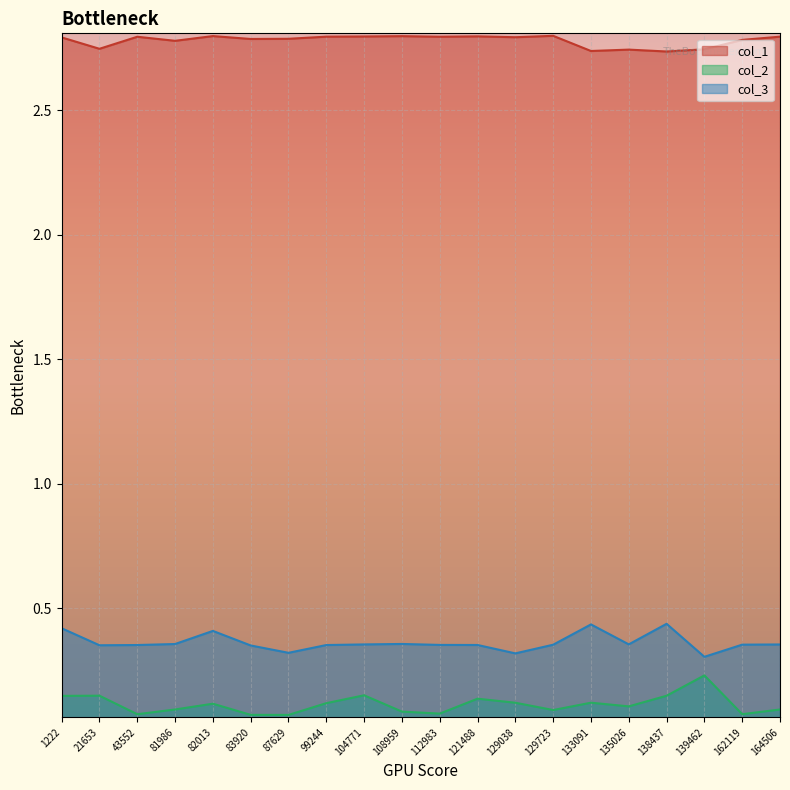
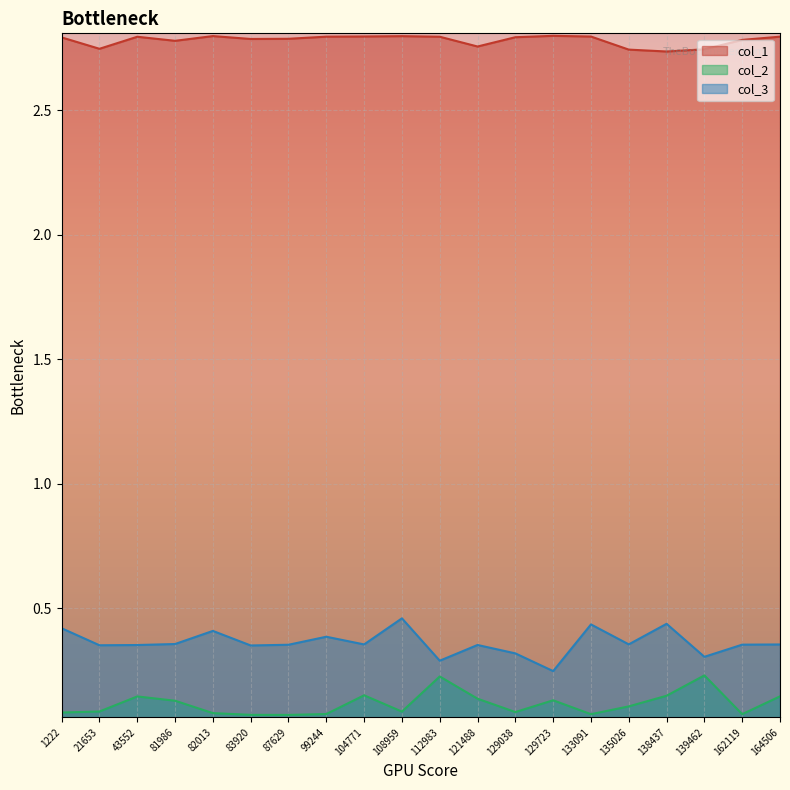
col_2, 1222: 0.15 -> 0.08
col_2, 21653: 0.15 -> 0.09
col_2, 43552: 0.08 -> 0.15
col_2, 81986: 0.09 -> 0.13
col_2, 82013: 0.12 -> 0.08
col_3, 87629: 0.32 -> 0.35
col_2, 99244: 0.12 -> 0.08
col_3, 99244: 0.35 -> 0.39
col_3, 108959: 0.36 -> 0.46
col_2, 112983: 0.08 -> 0.23
col_3, 112983: 0.35 -> 0.29
col_1, 121488: 2.80 -> 2.76
col_2, 129038: 0.12 -> 0.08
col_2, 129723: 0.09 -> 0.13
col_3, 129723: 0.35 -> 0.25
col_1, 133091: 2.74 -> 2.80
col_2, 133091: 0.12 -> 0.08
col_2, 164506: 0.09 -> 0.15
